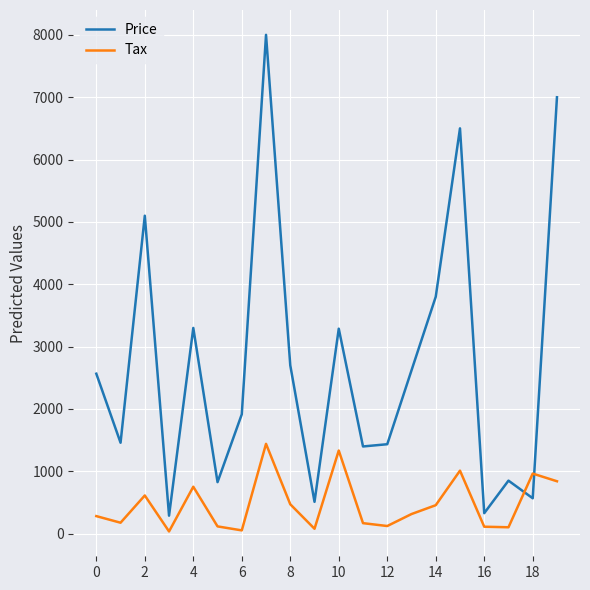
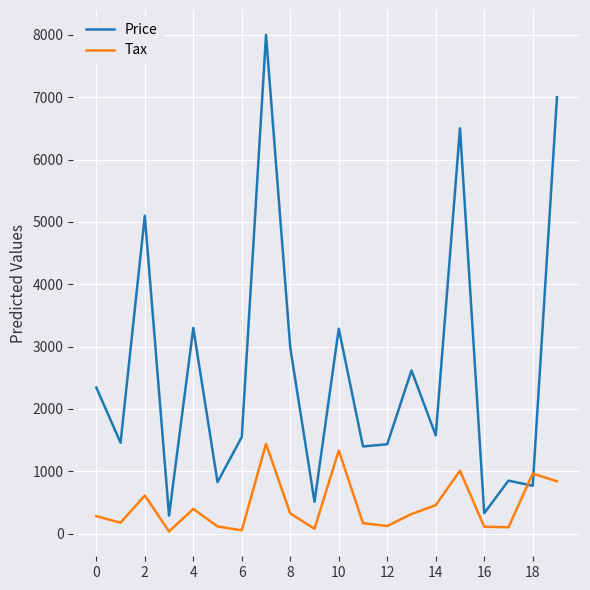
Price, 0: 2600 -> 2300
Tax, 4: 800 -> 400
Price, 6: 1900 -> 1600
Price, 8: 2700 -> 3000
Tax, 8: 500 -> 300
Price, 14: 3800 -> 1600
Price, 18: 600 -> 800
